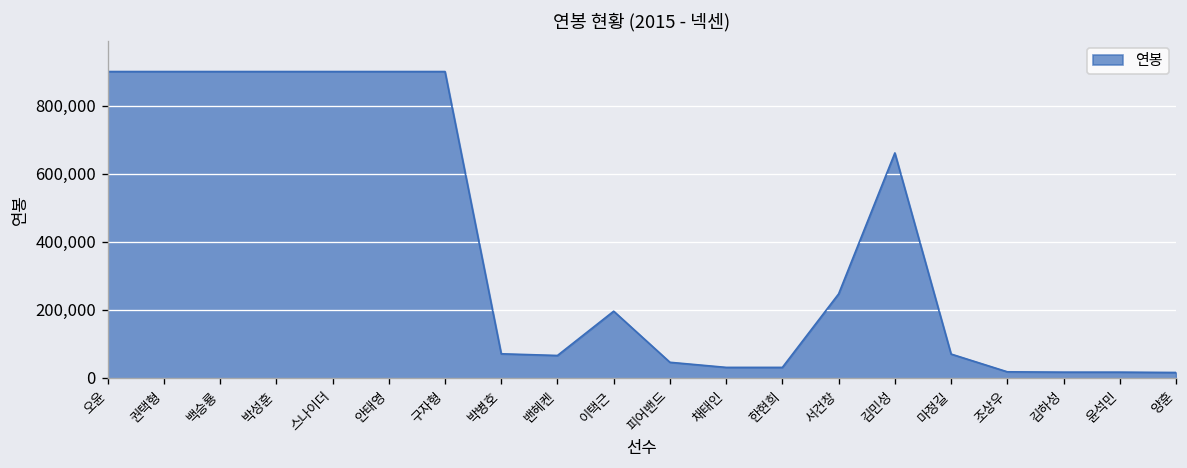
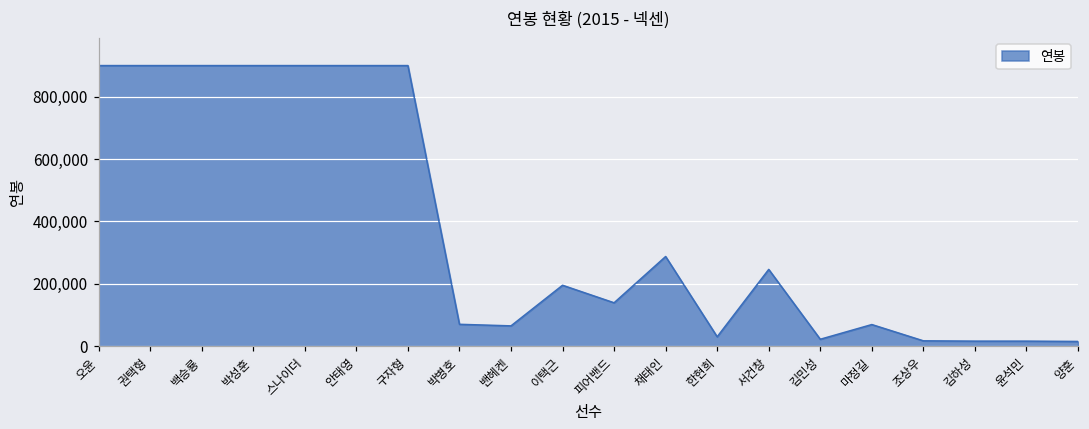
피어밴드: 50,000 -> 140,000
채태인: 30,000 -> 290,000
김민성: 660,000 -> 20,000
